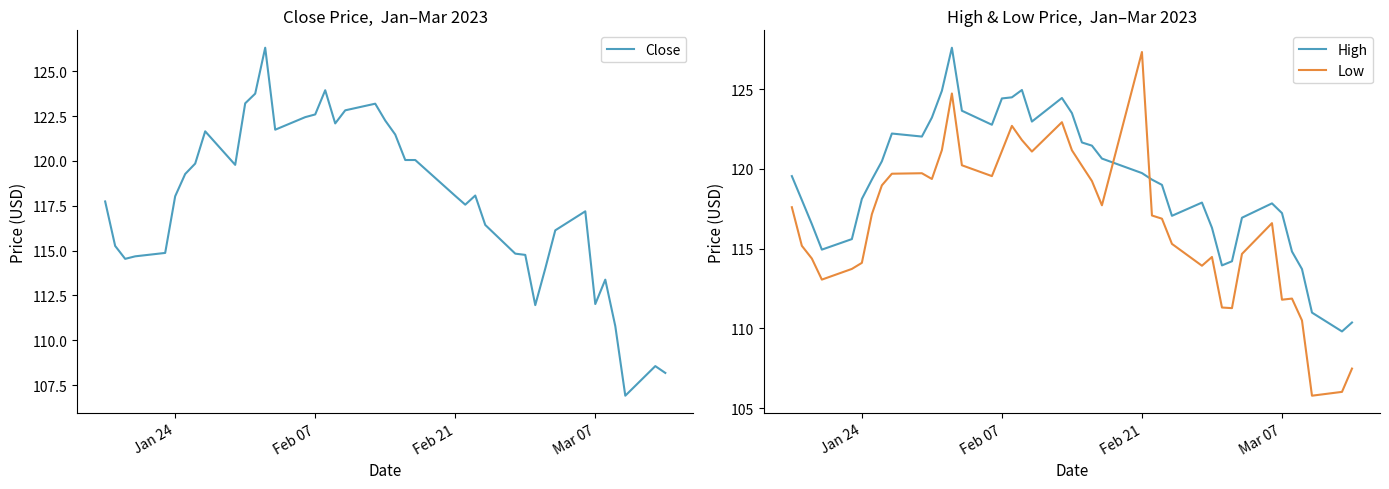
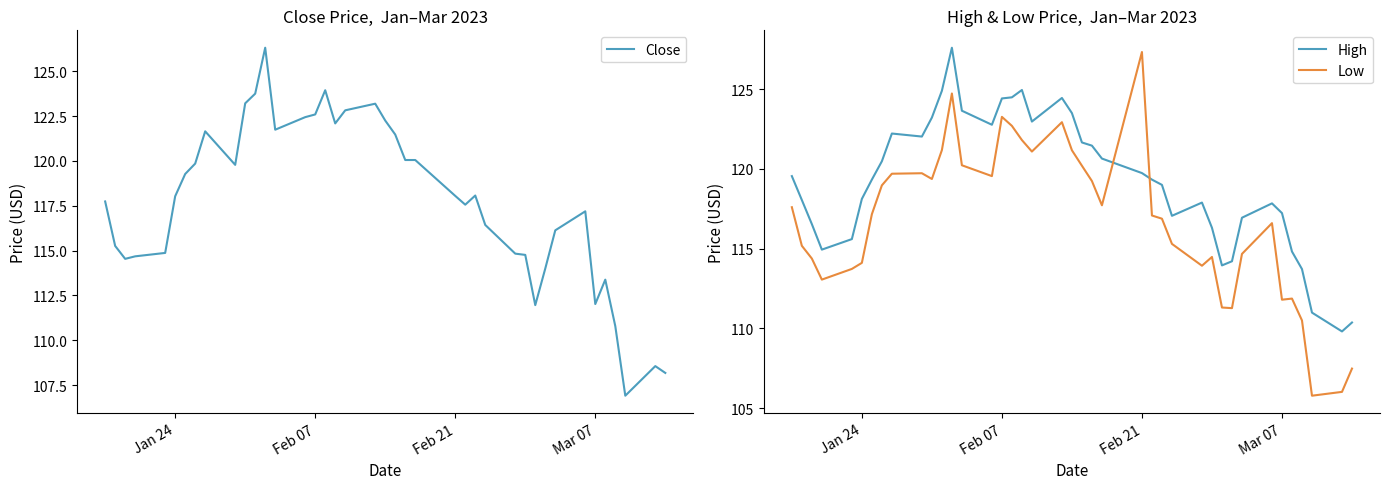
High & Low Price, Jan–Mar 2023, Low, Feb 07: 121.1 -> 123.3
